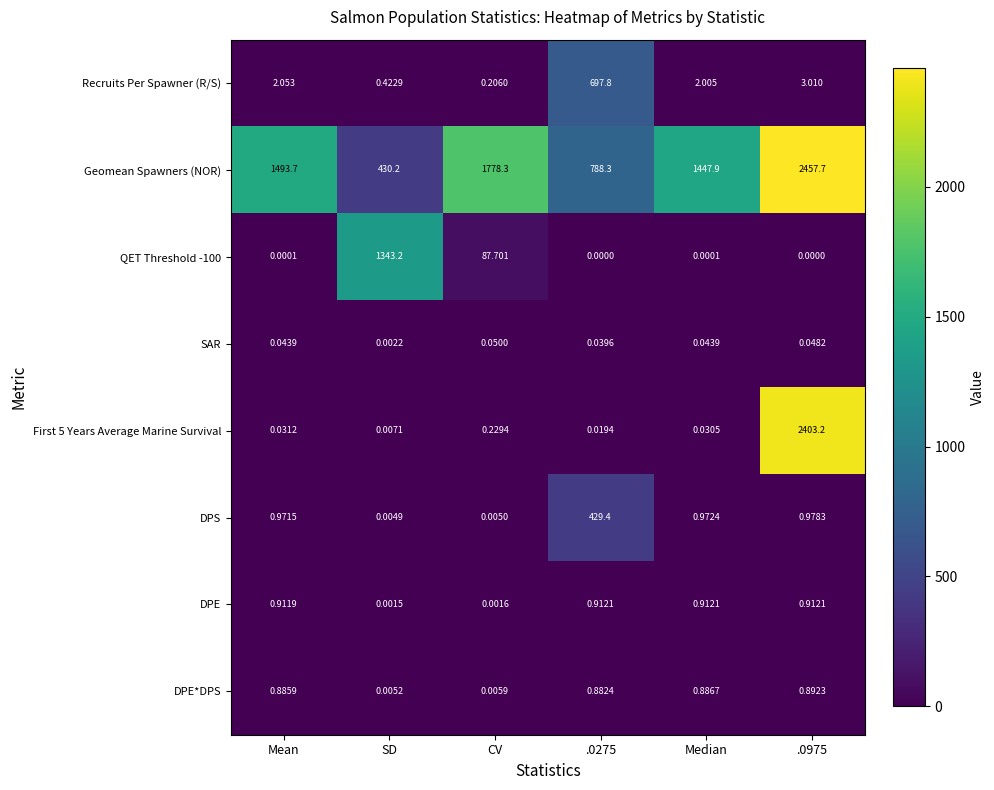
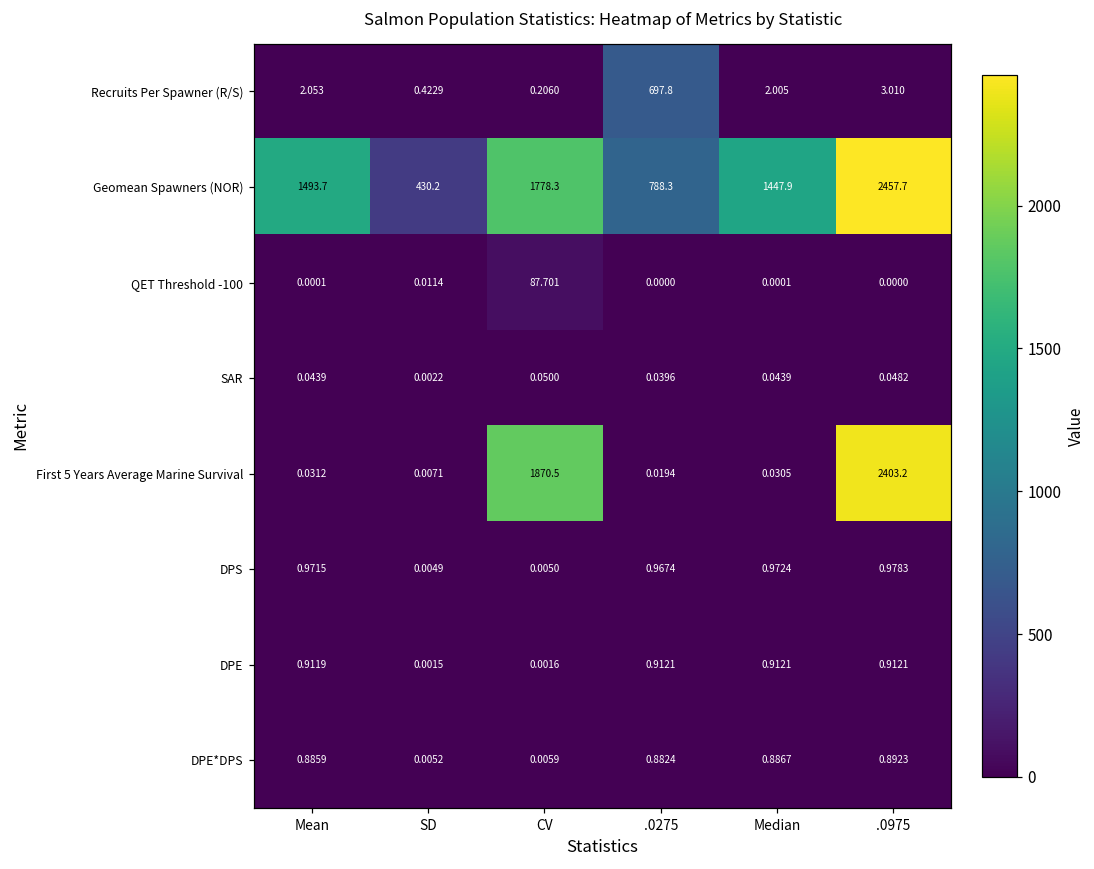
QET Threshold -100, SD: 1343.2 -> 0.0114
First 5 Years Average Marine Survival, CV: 0.2294 -> 1870.5
DPS, .0275: 429.4 -> 0.9674
